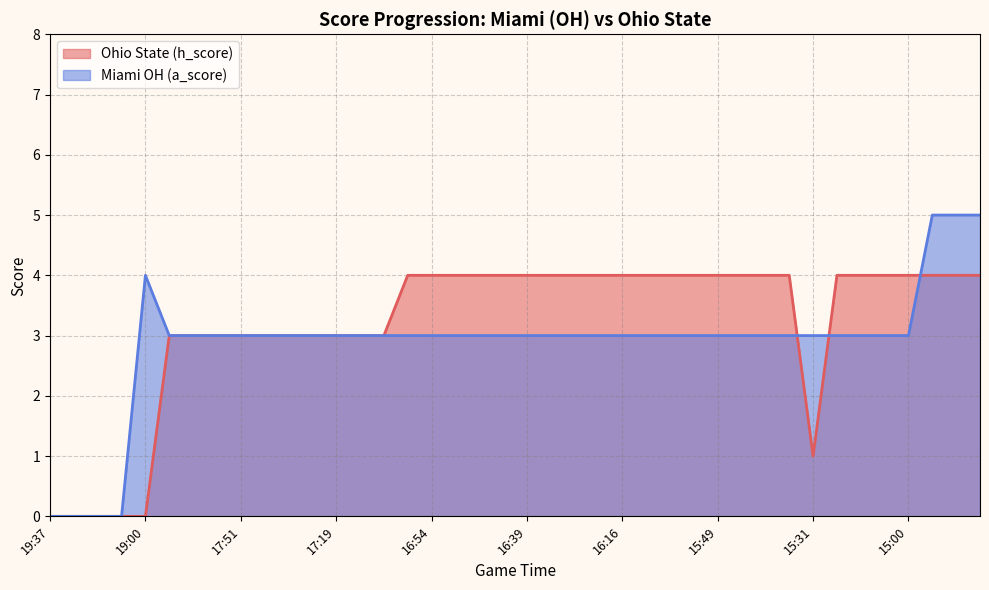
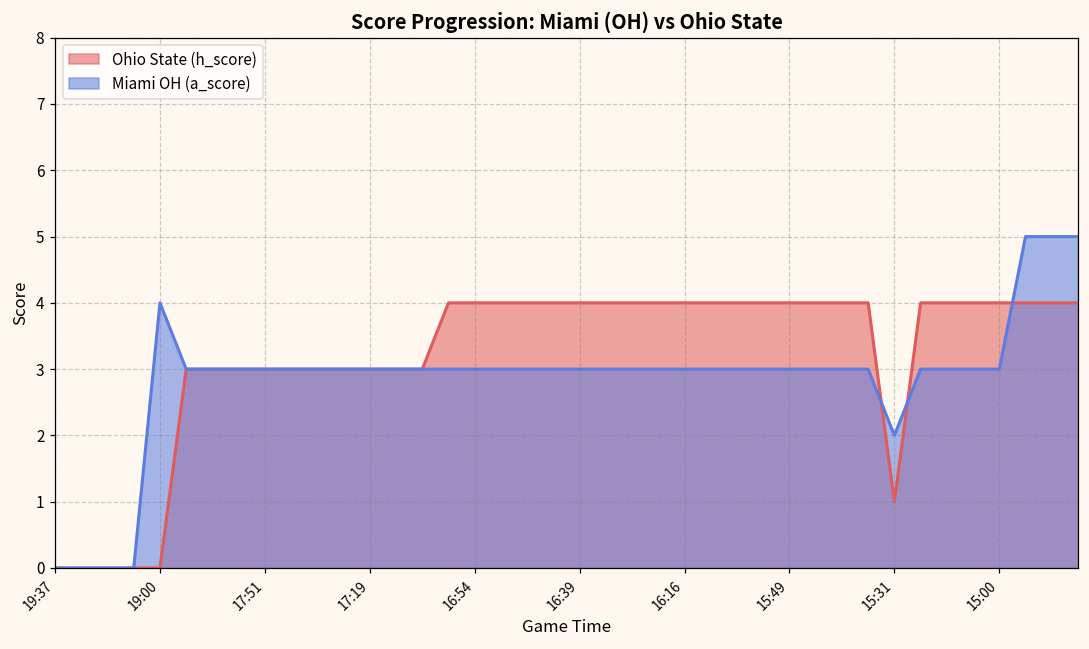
Miami OH (a_score), 15:31: 3 -> 2
